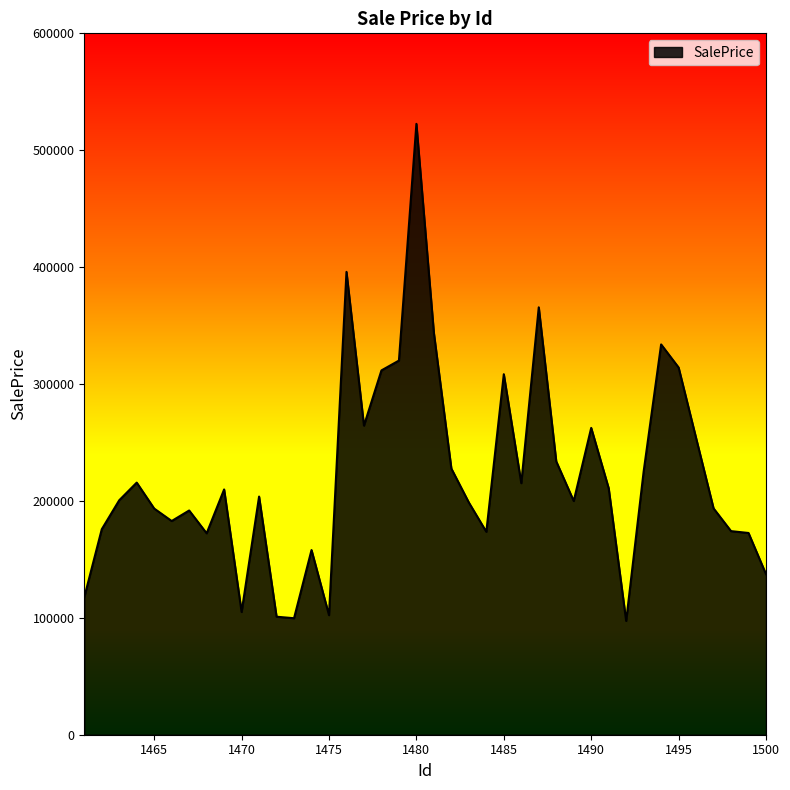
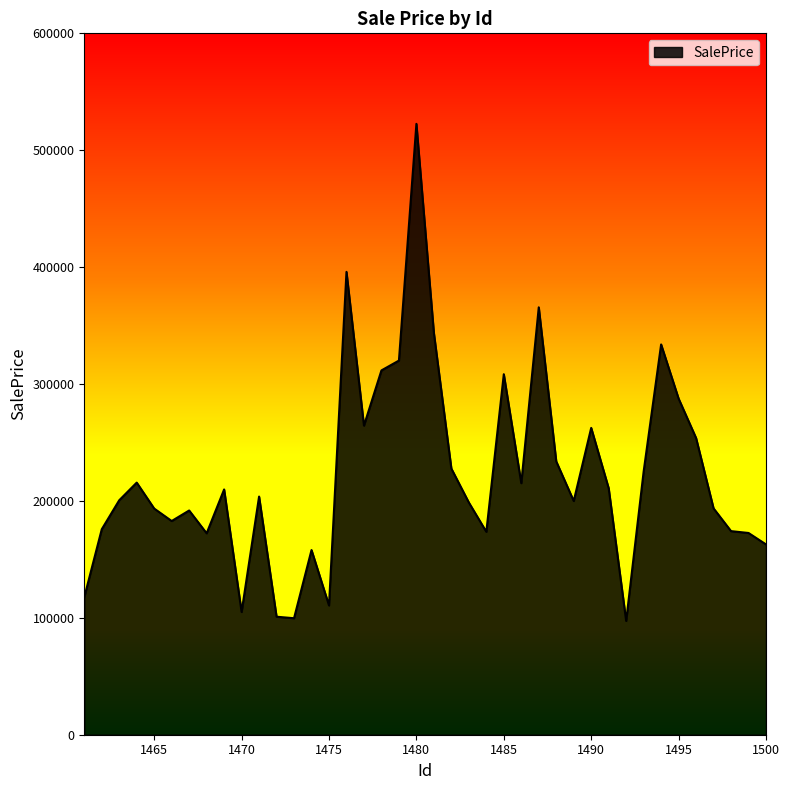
1475: 102000 -> 111000
1495: 314000 -> 288000
1500: 137000 -> 163000
